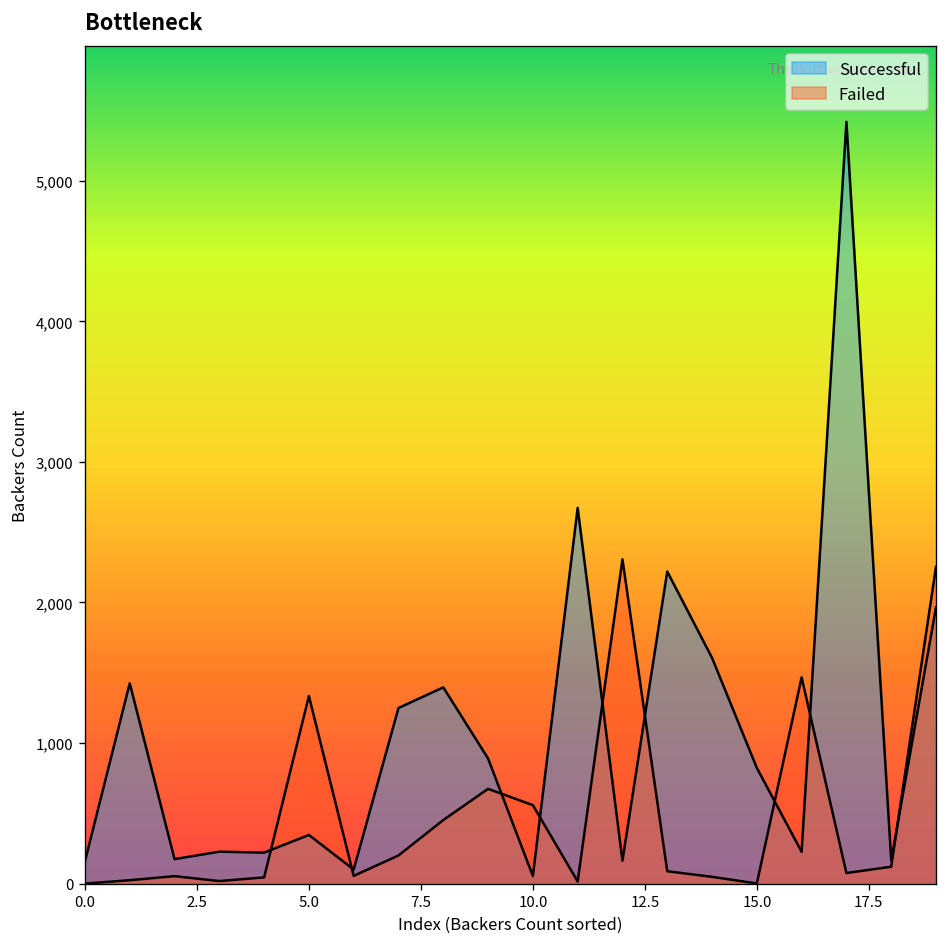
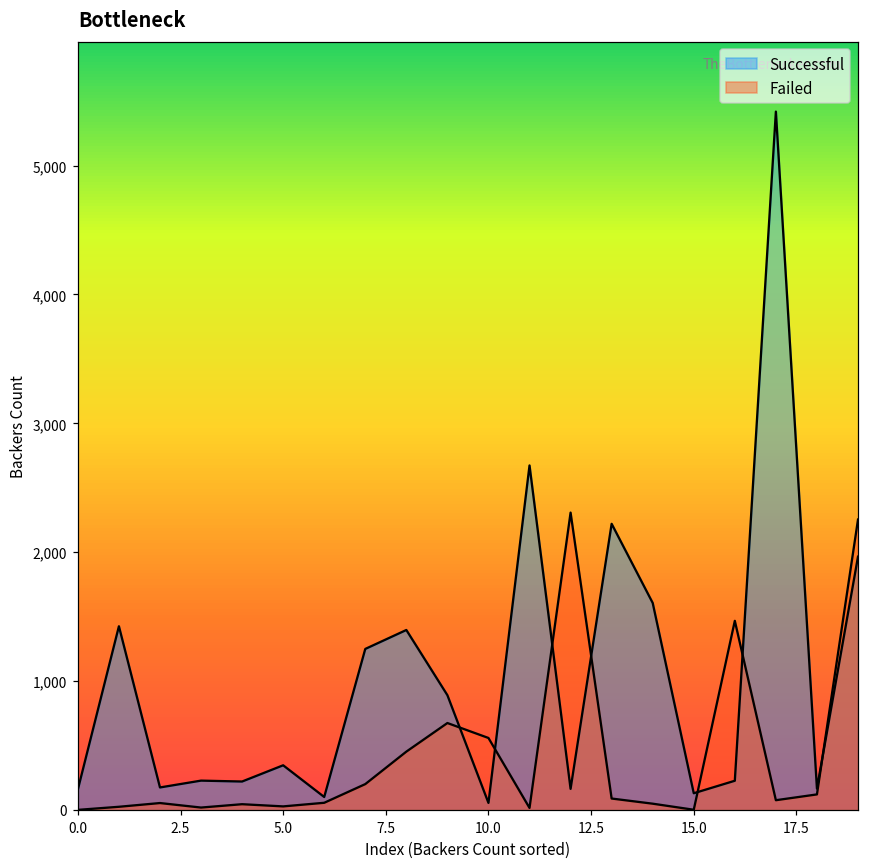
Failed, 5.0: 1,330 -> 30
Successful, 15.0: 820 -> 130
